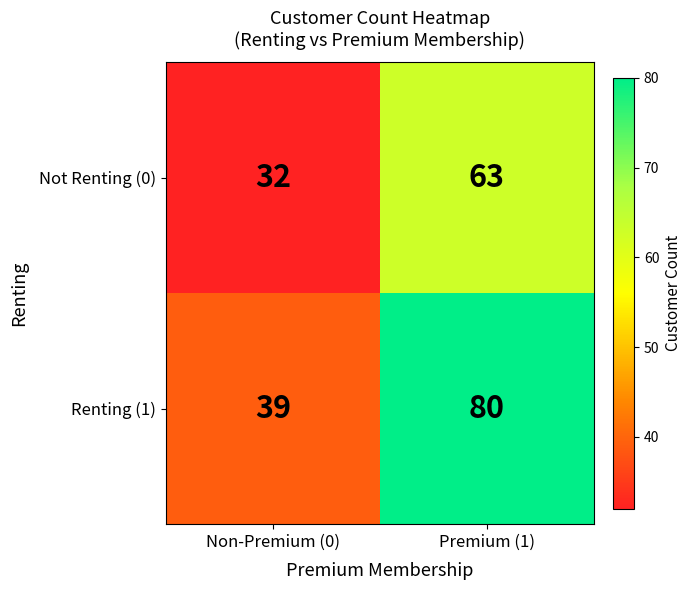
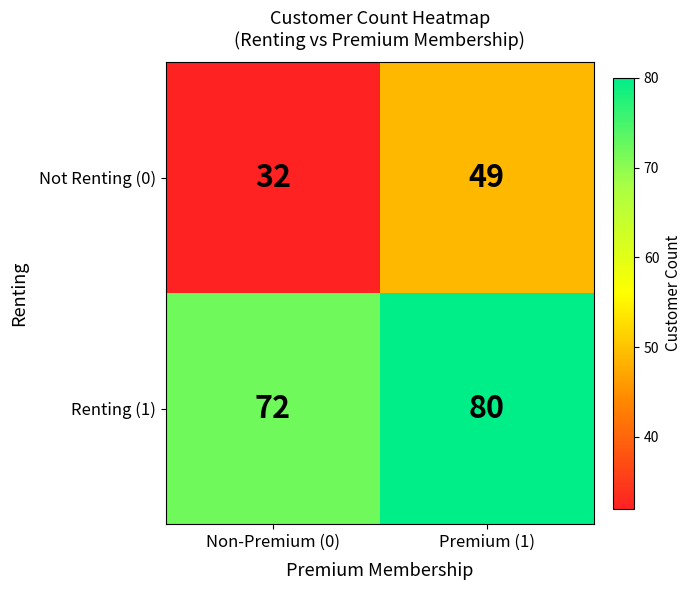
Not Renting (0), Premium (1): 63 -> 49
Renting (1), Non-Premium (0): 39 -> 72
